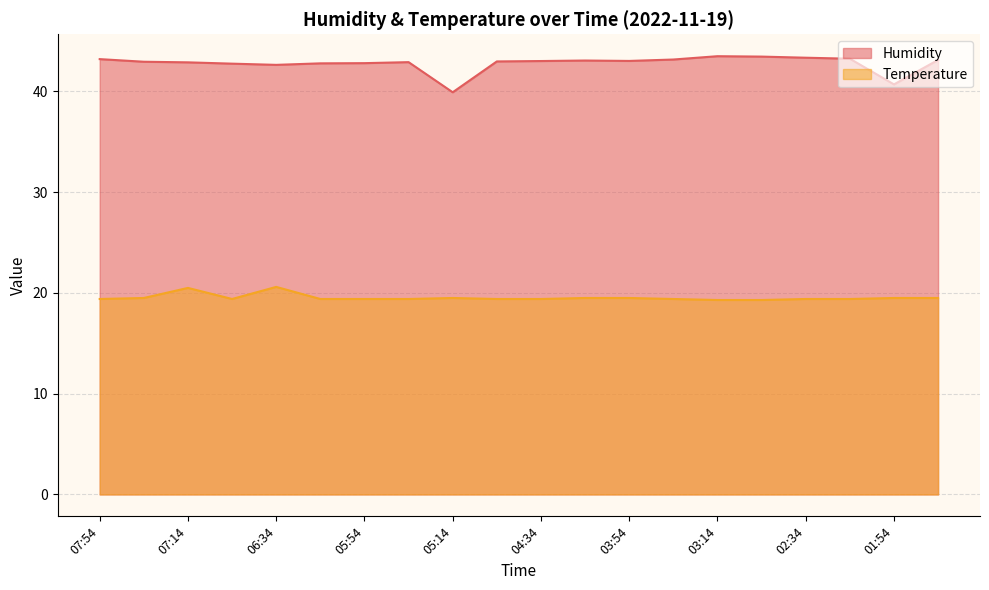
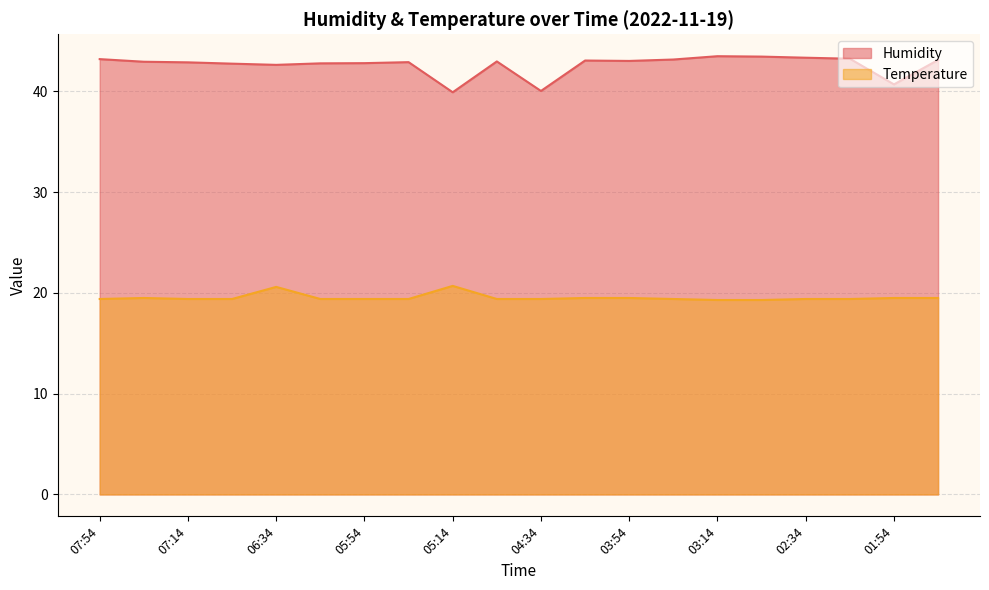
Temperature, 07:14: 20.5 -> 19.4
Temperature, 05:14: 19.5 -> 20.7
Humidity, 04:34: 43.0 -> 40.1
